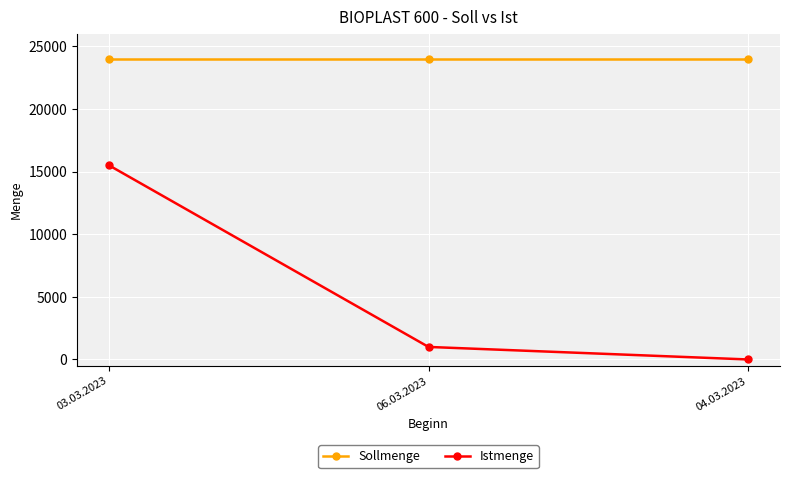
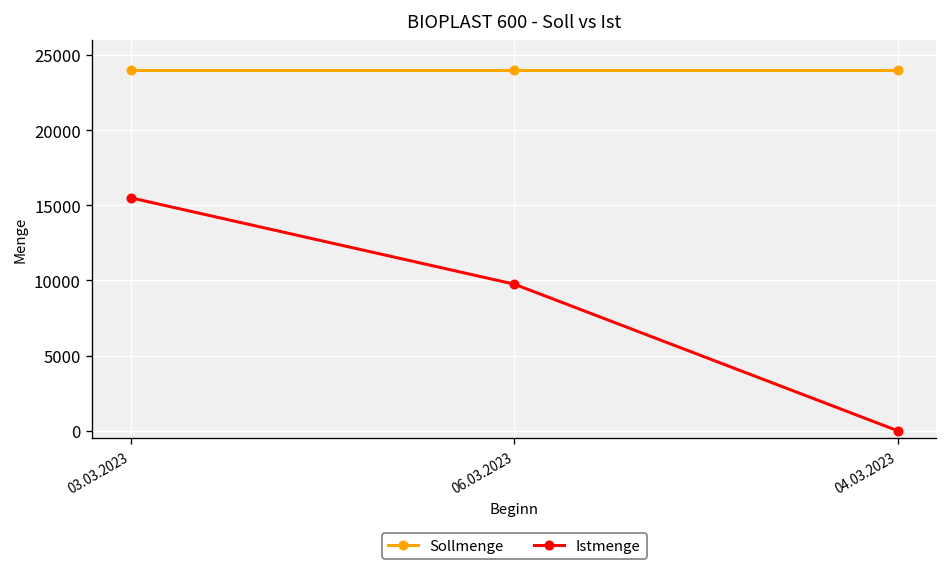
Istmenge, 06.03.2023: 1000 -> 9800
